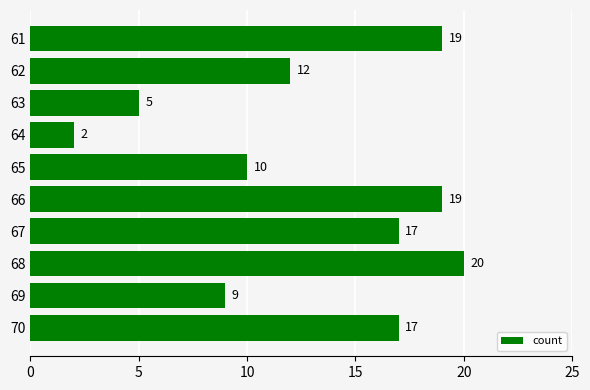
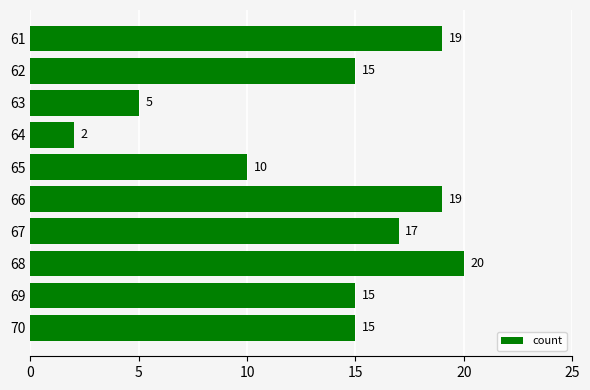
62: 12 -> 15
69: 9 -> 15
70: 17 -> 15
